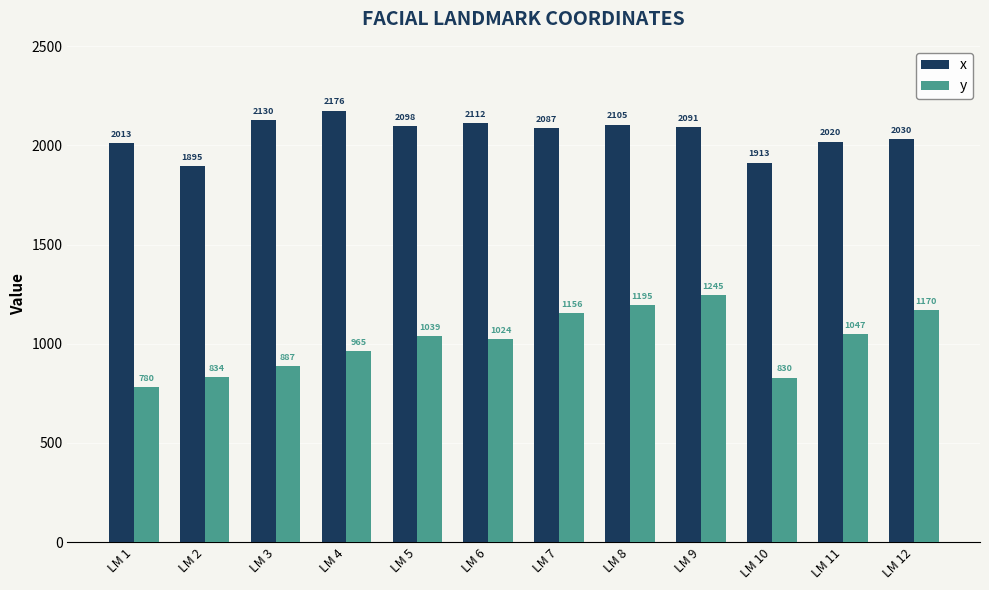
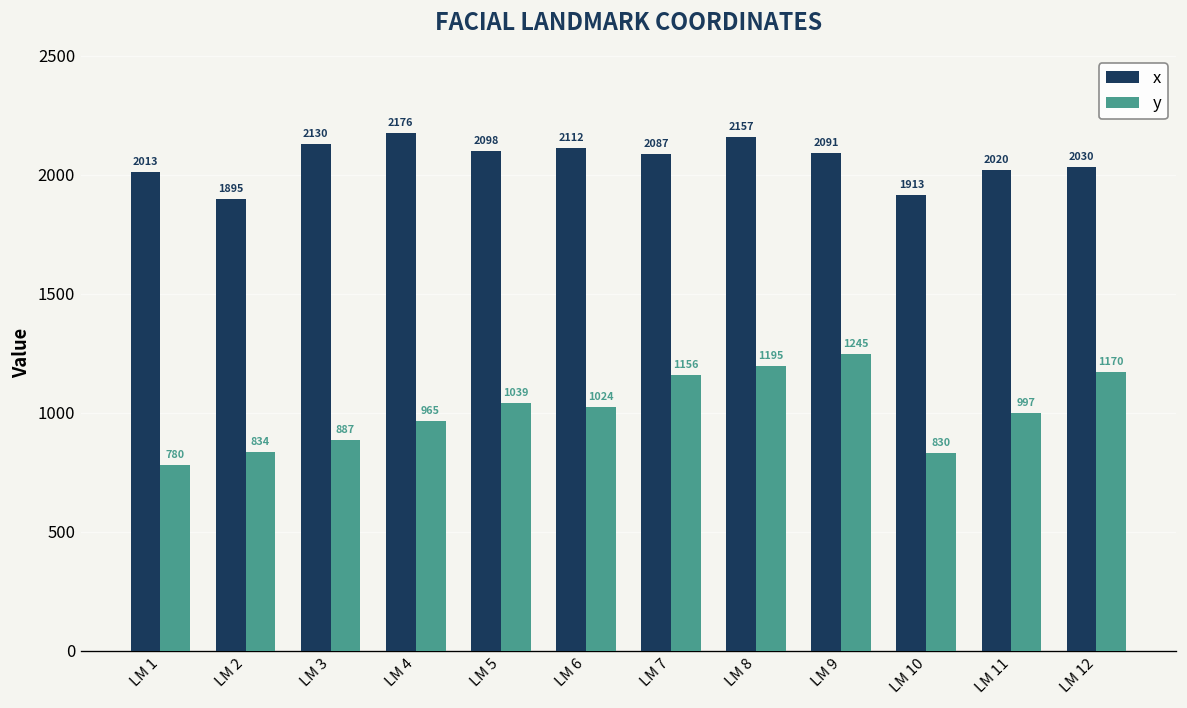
x, LM 8: 2105 -> 2157
y, LM 11: 1047 -> 997
